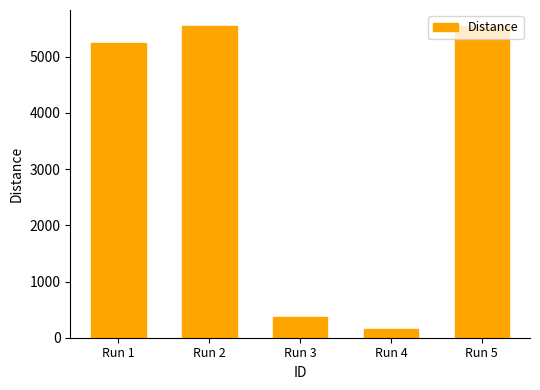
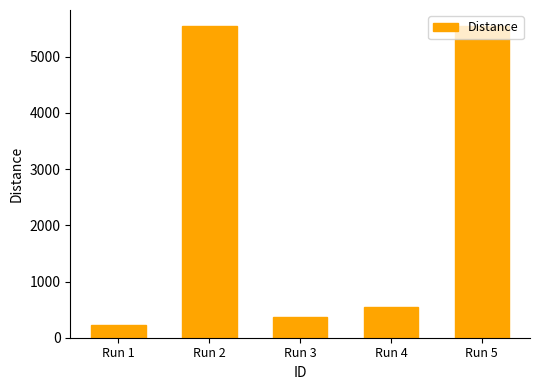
Run 1: 5200 -> 200
Run 4: 200 -> 600
